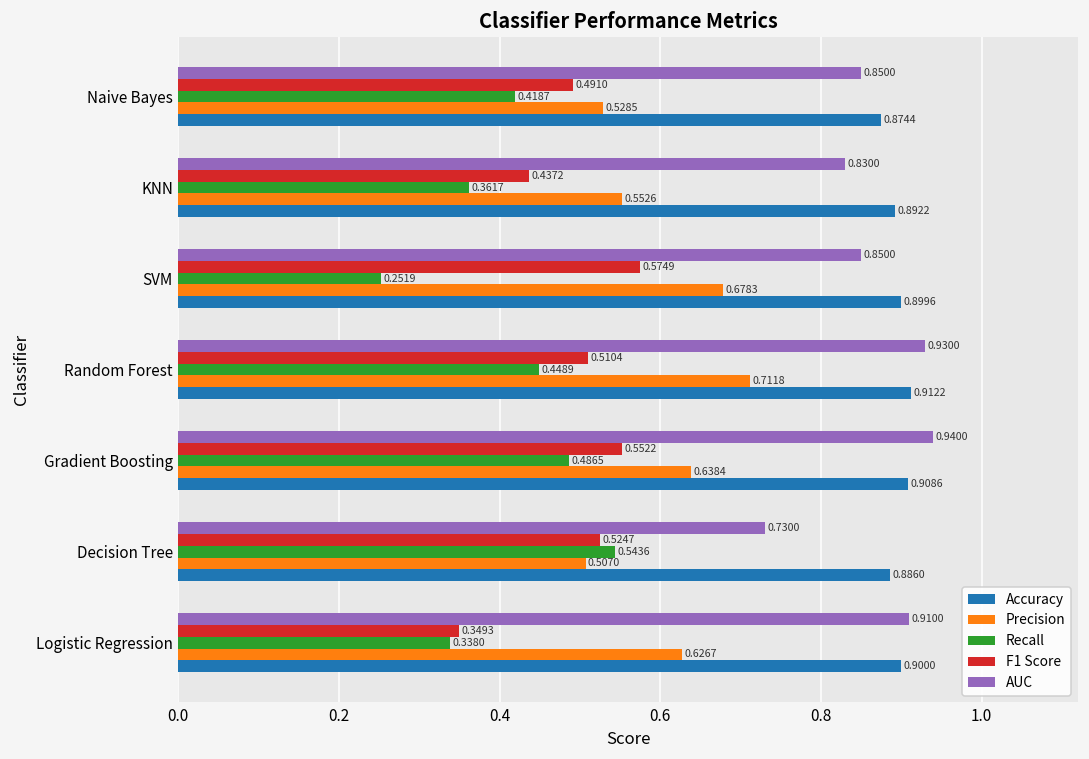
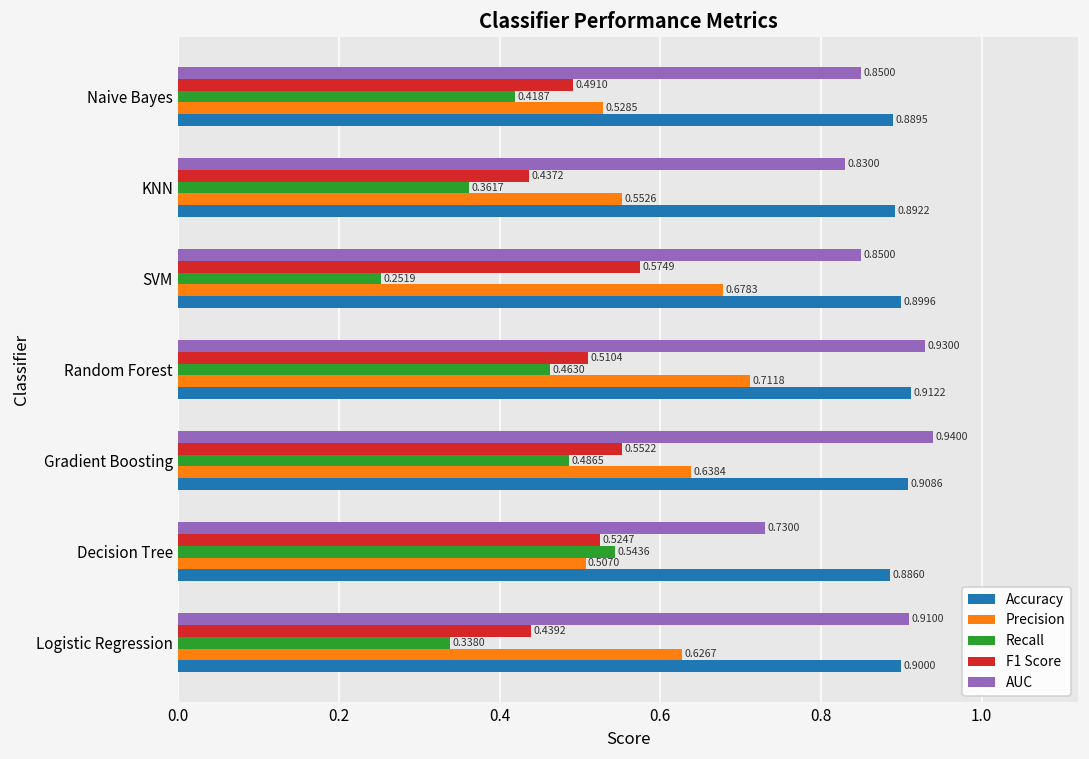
Accuracy, Naive Bayes: 0.8744 -> 0.8895
Recall, Random Forest: 0.4489 -> 0.4630
F1 Score, Logistic Regression: 0.3493 -> 0.4392
